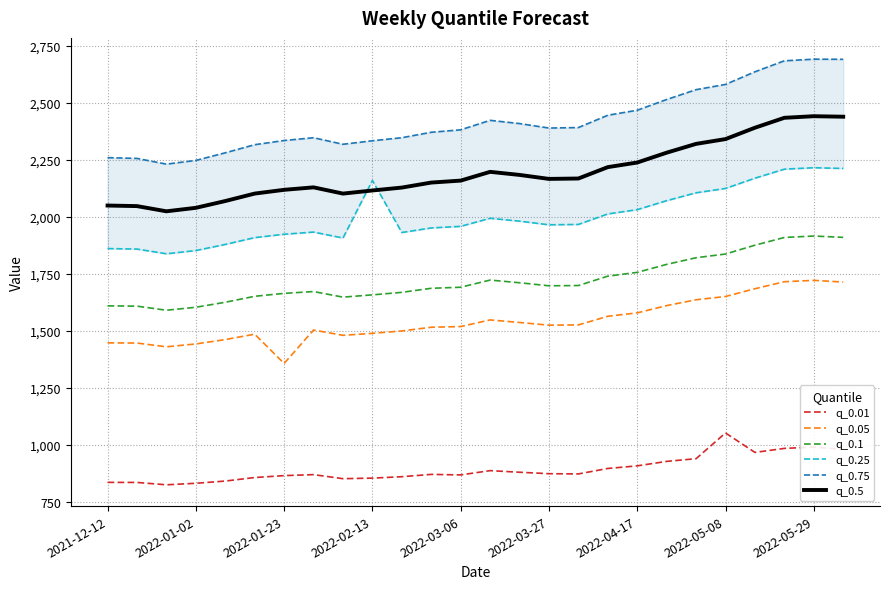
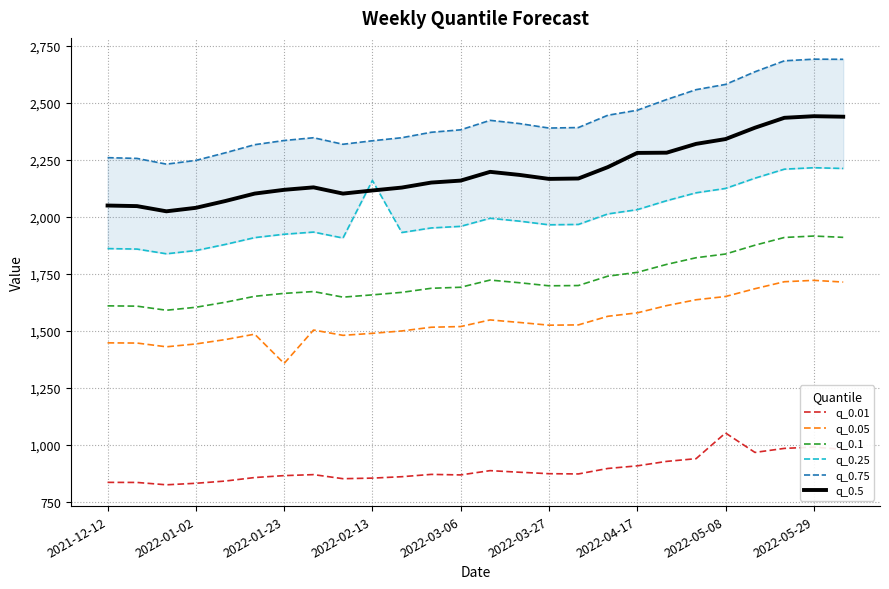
q_0.5, 2022-04-17: 2,240 -> 2,280
